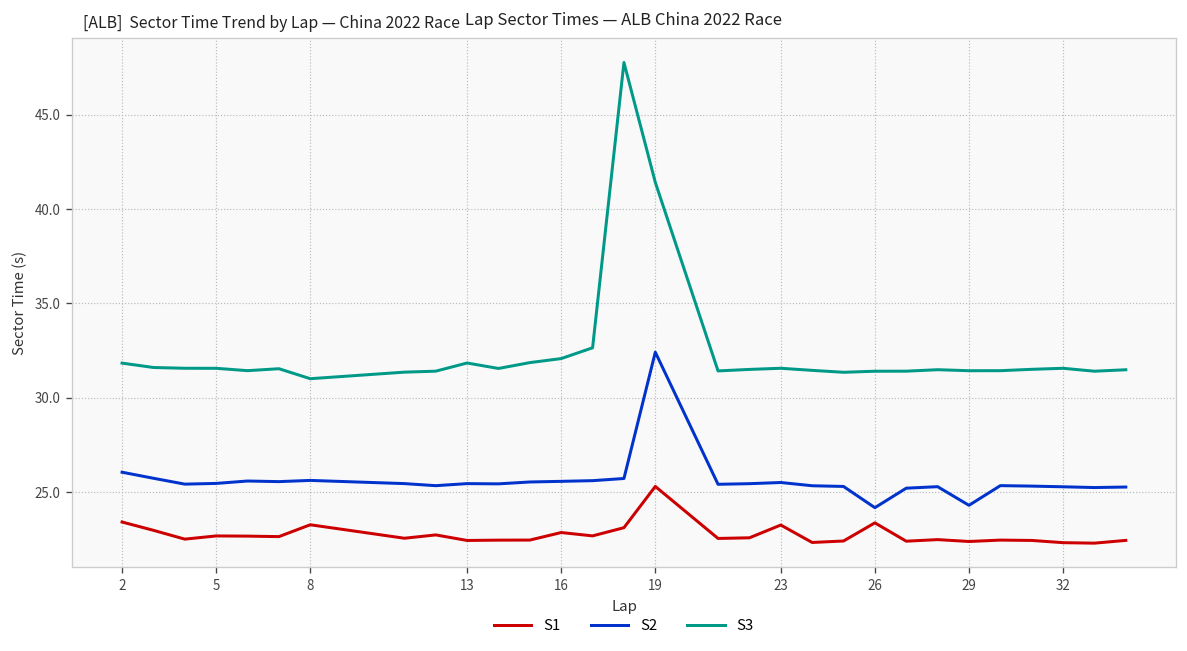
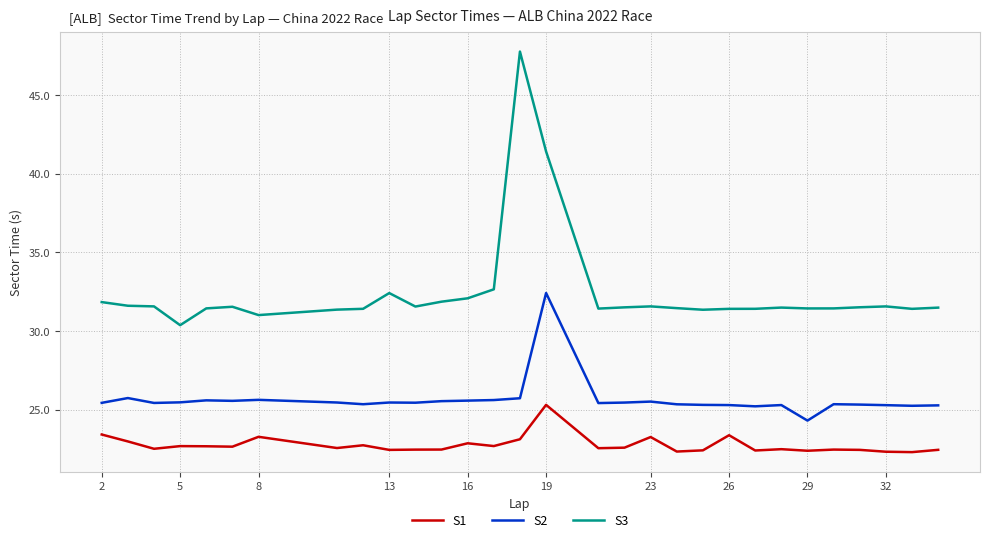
S2, 2: 26.1 -> 25.4
S3, 5: 31.6 -> 30.4
S3, 13: 31.8 -> 32.4
S2, 26: 24.2 -> 25.3
